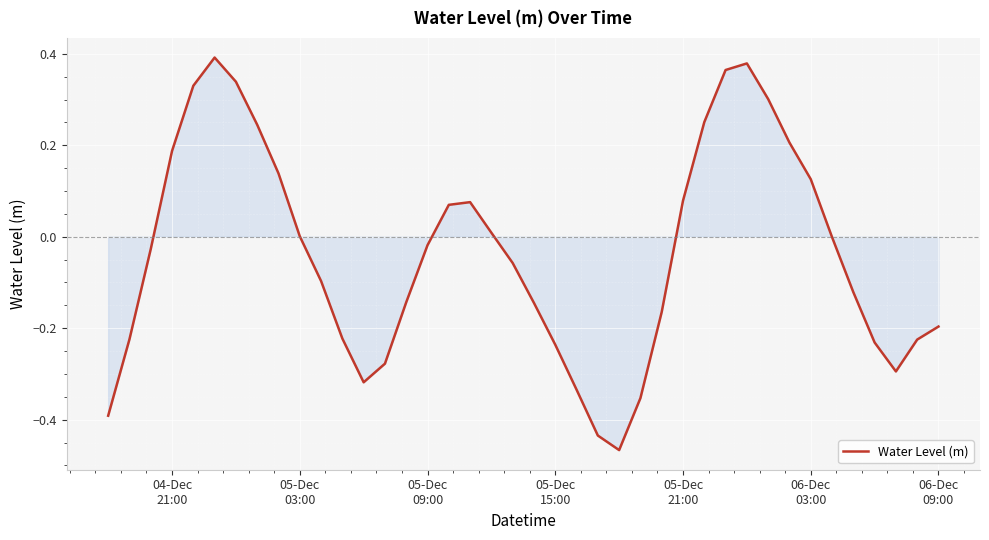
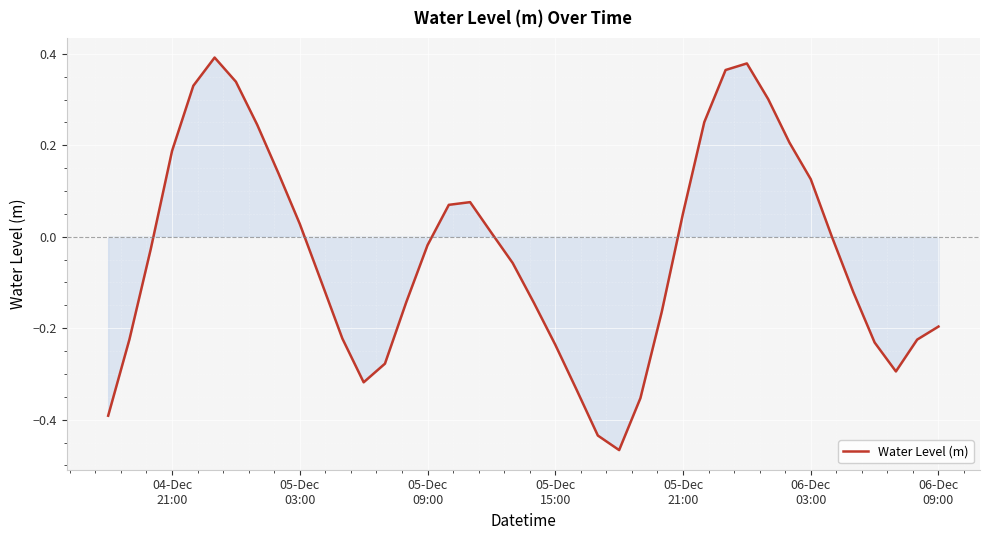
Water Level (m), 05-Dec 03:00: 0.00 -> 0.03
Water Level (m), 05-Dec 21:00: 0.08 -> 0.05
